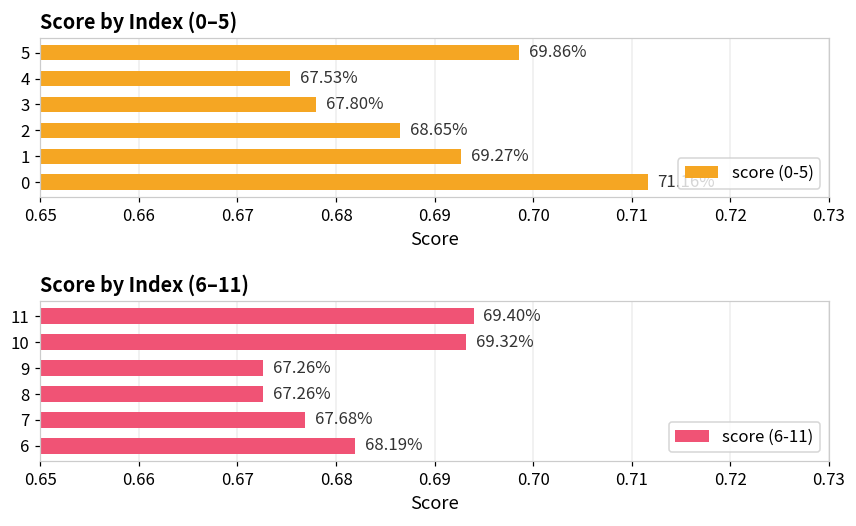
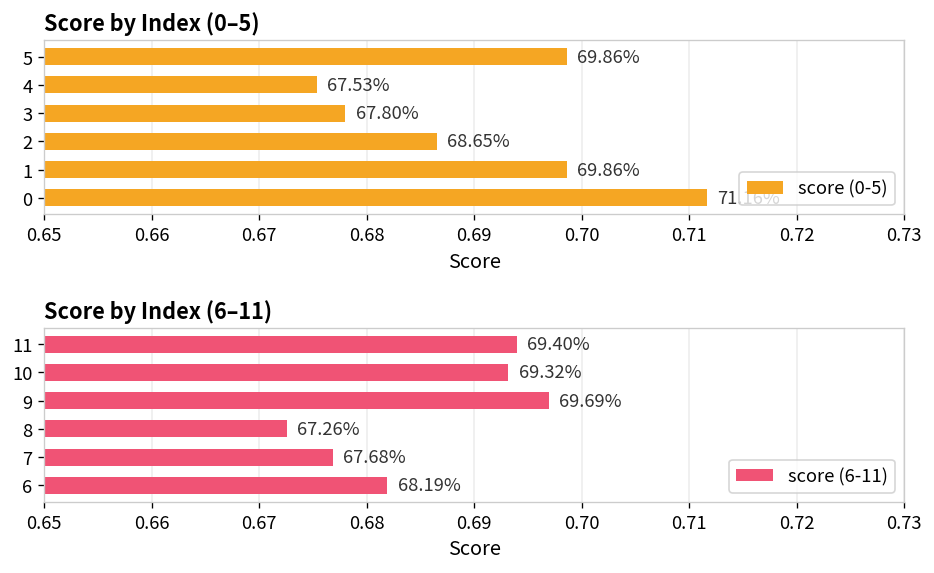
Score by Index (0–5), 1: 69.27% -> 69.86%
Score by Index (6–11), 9: 67.26% -> 69.69%
